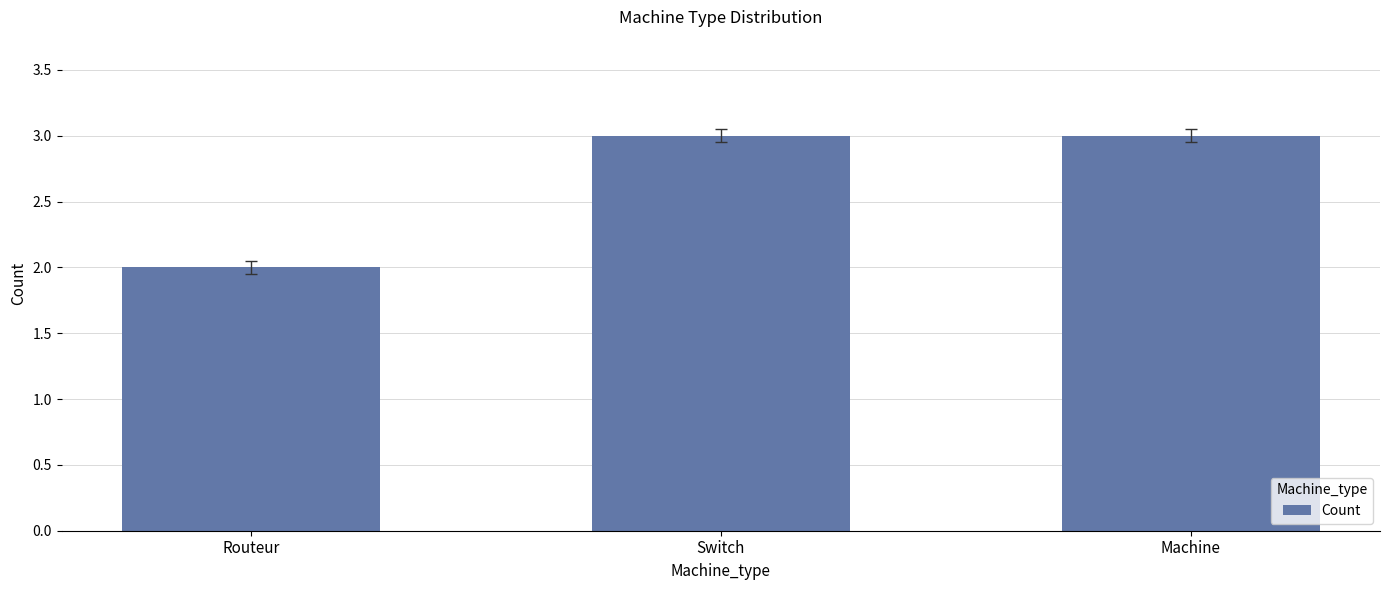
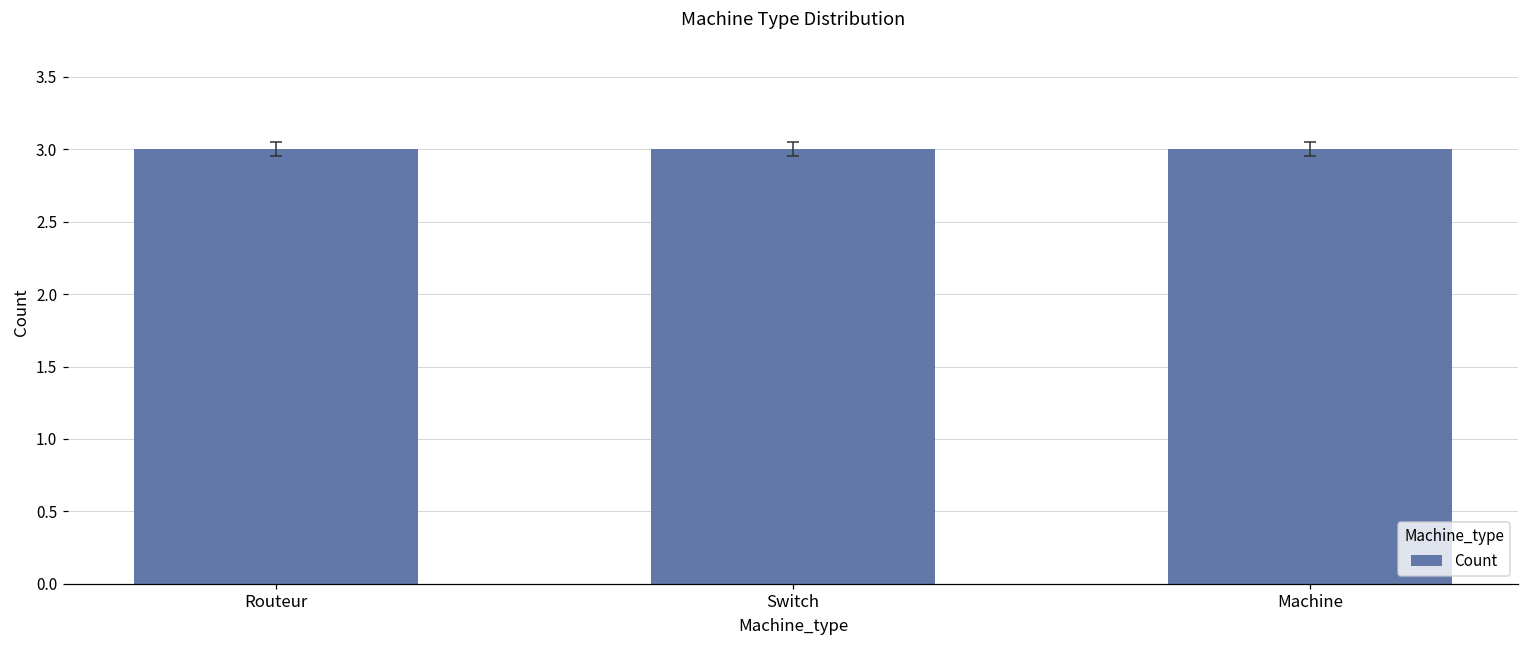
Count, Routeur: 2 -> 3
